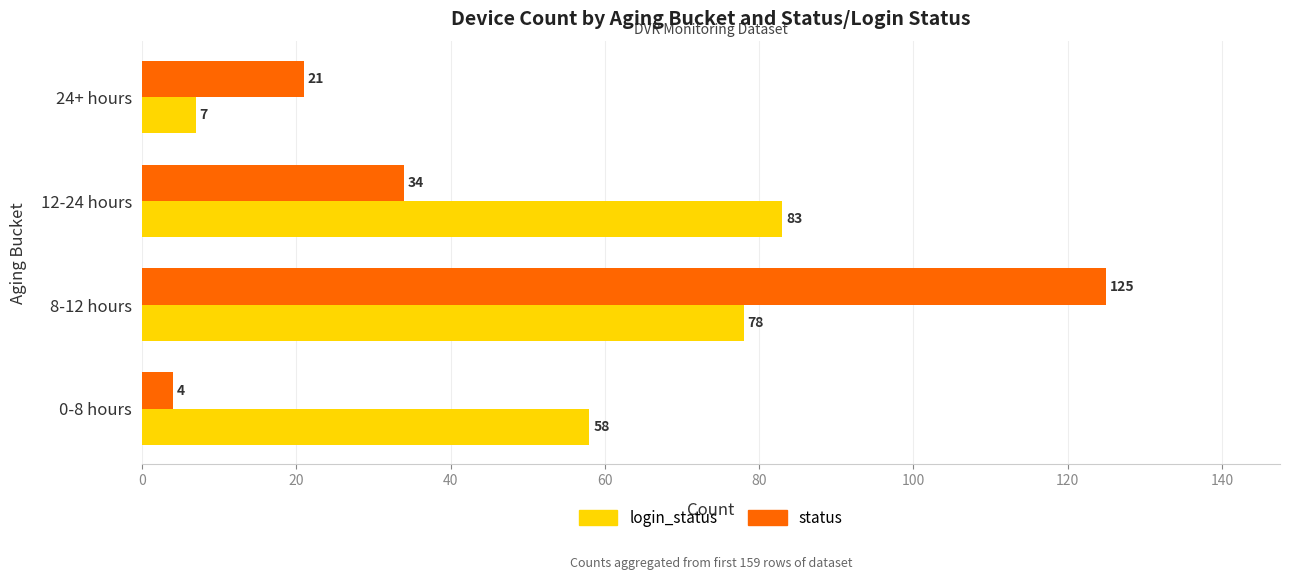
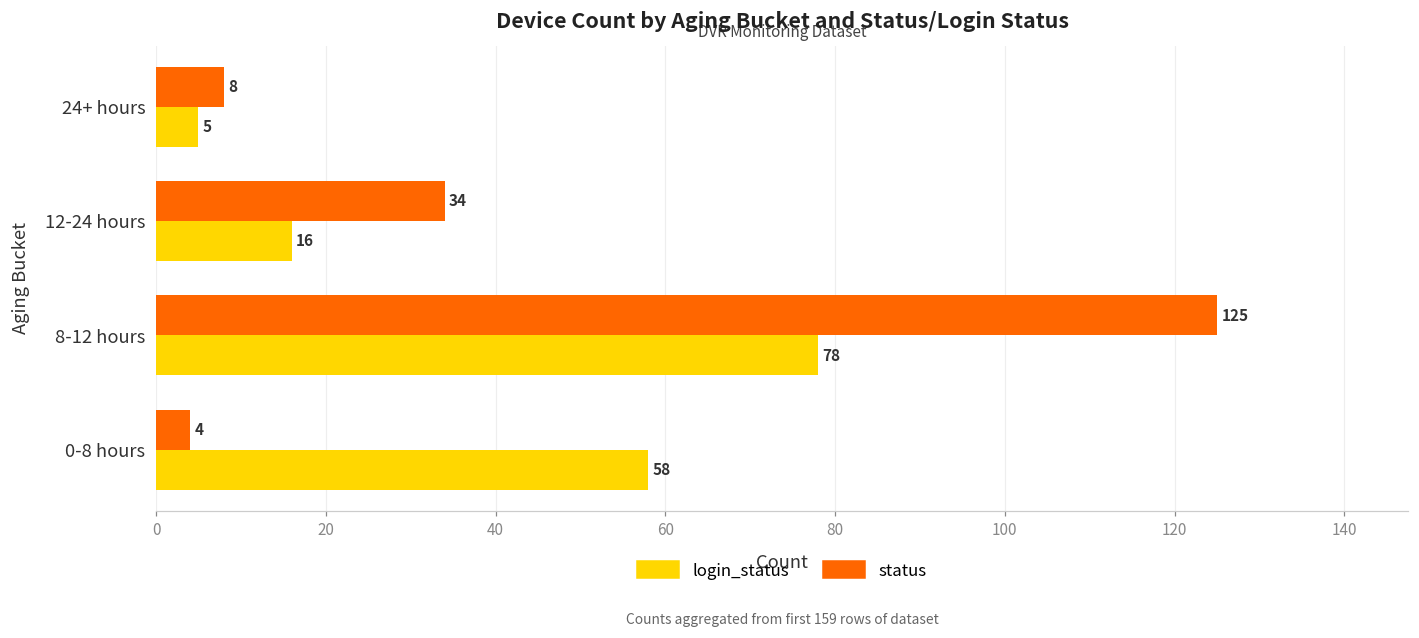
status, 24+ hours: 21 -> 8
login_status, 24+ hours: 7 -> 5
login_status, 12-24 hours: 83 -> 16
